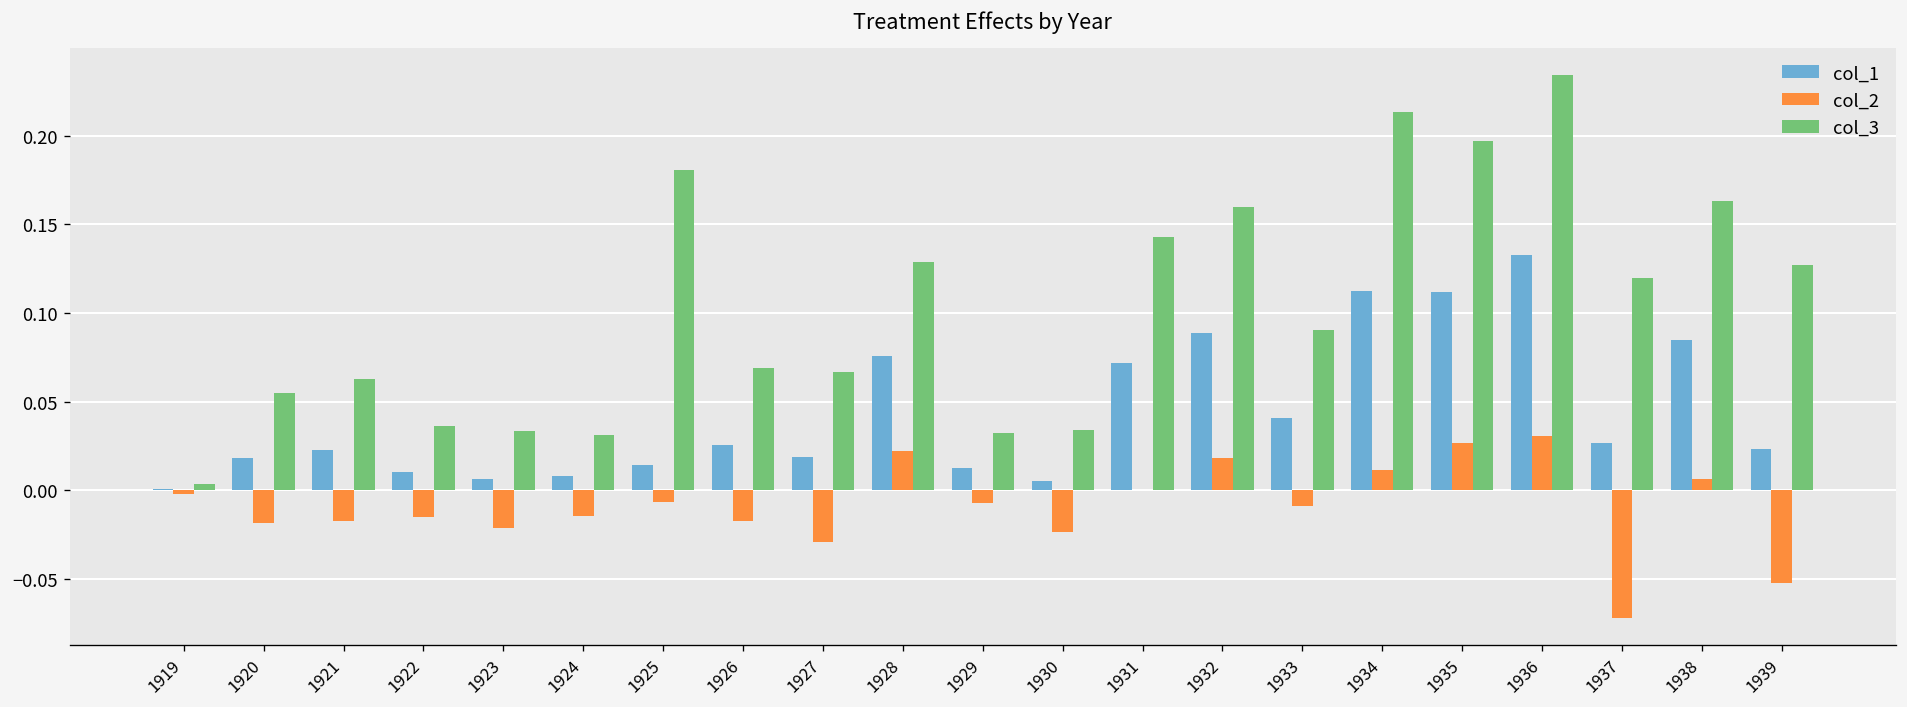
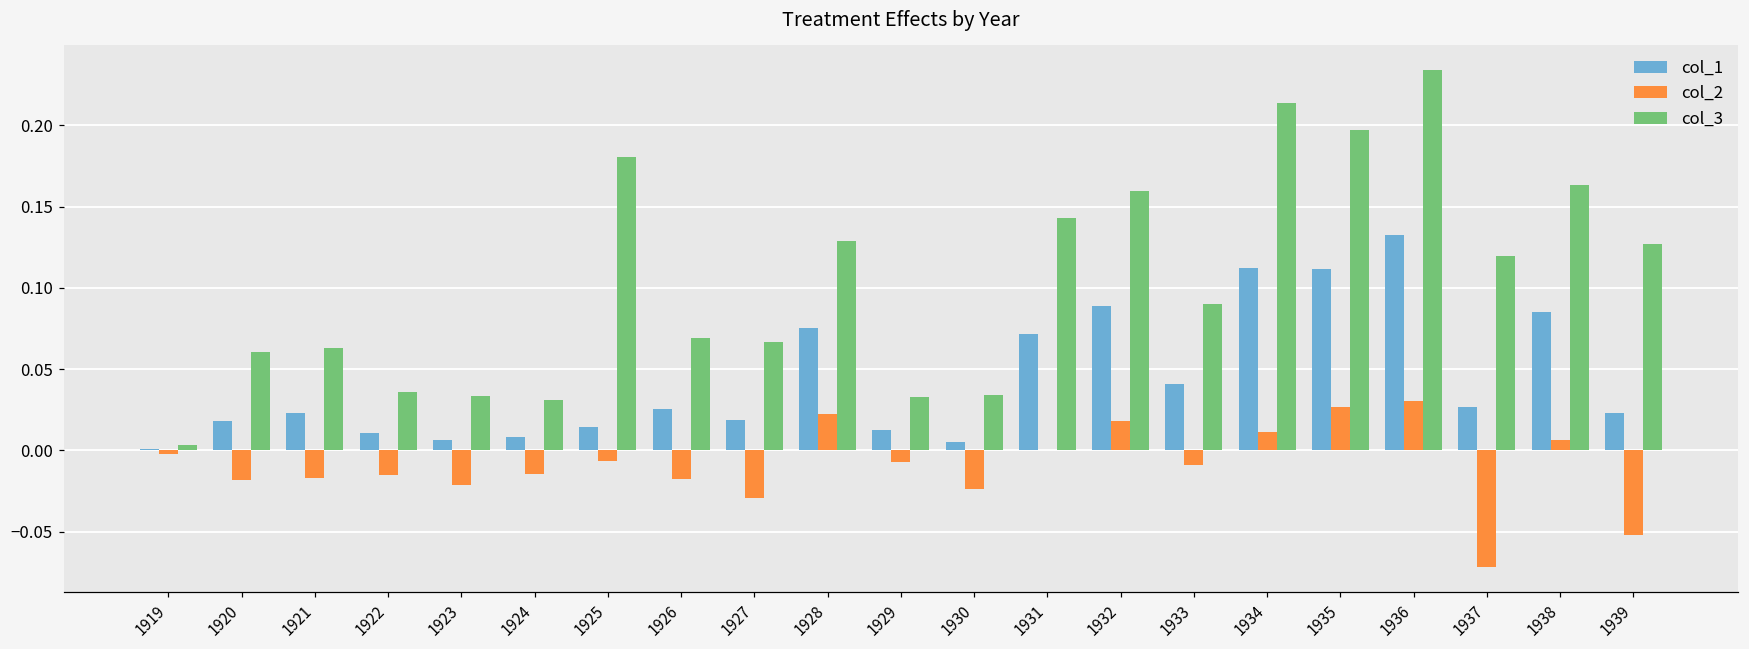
col_3, 1920: 0.055 -> 0.061
